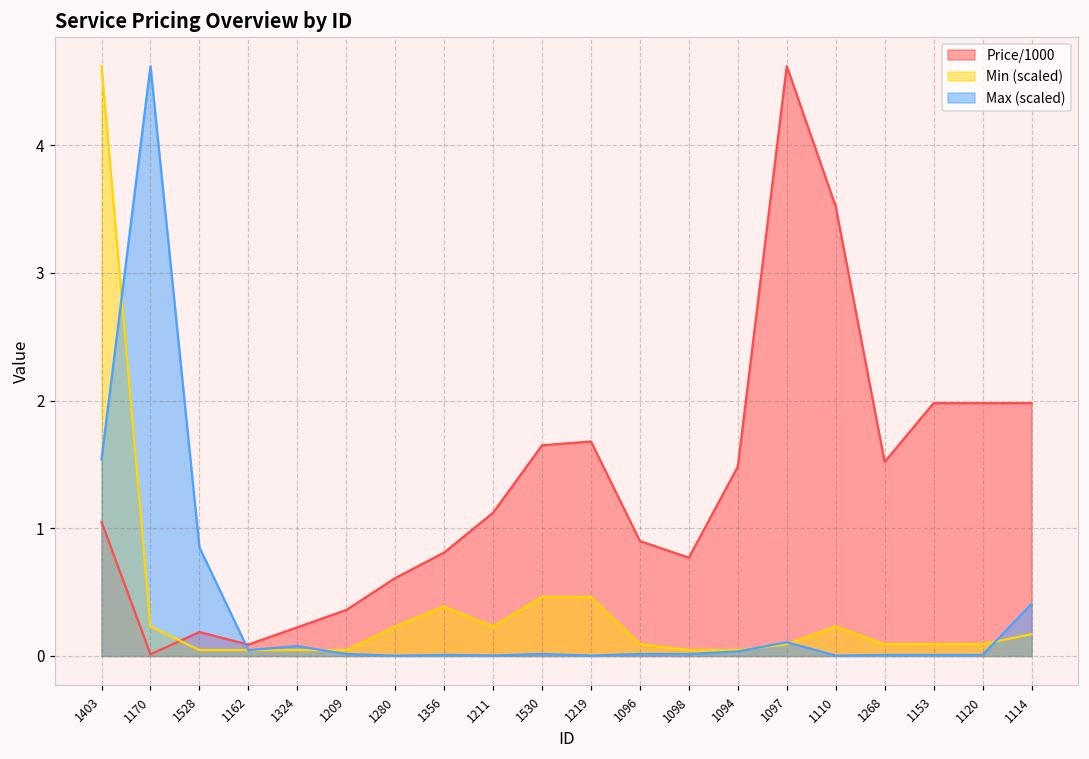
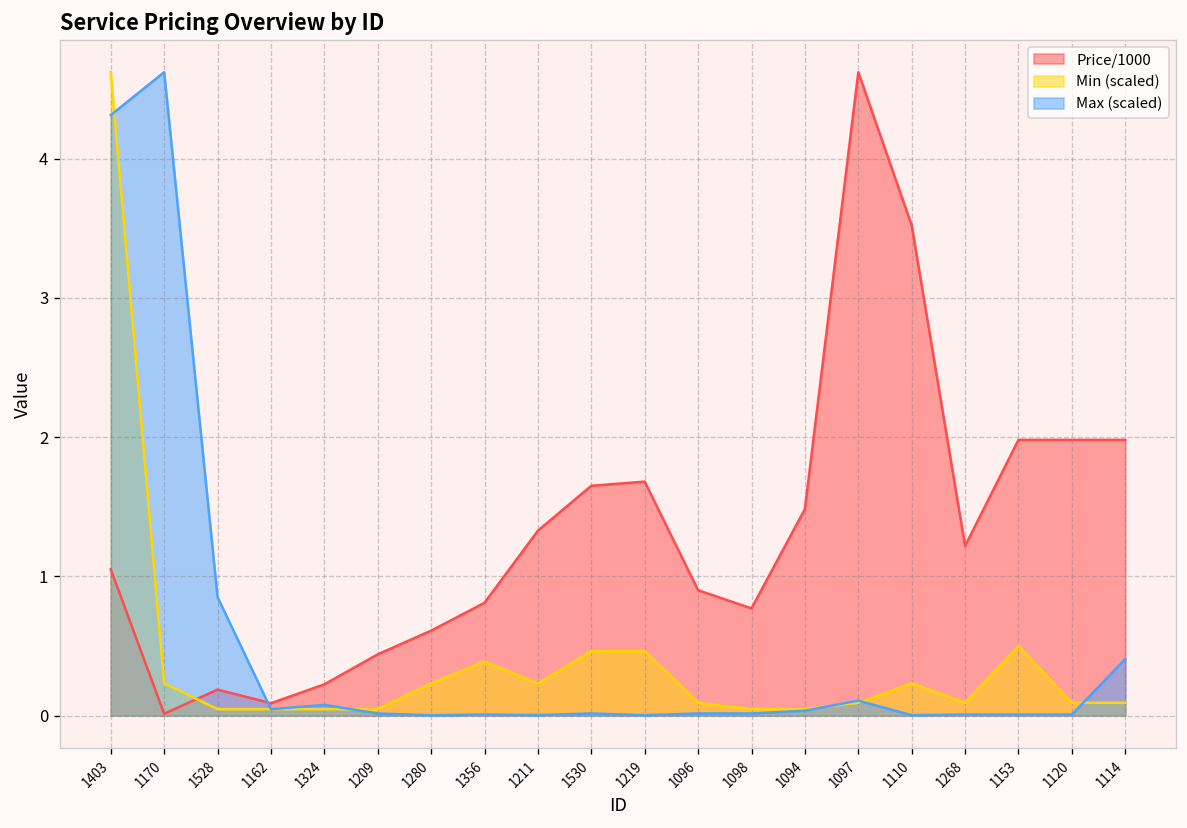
Max (scaled), 1403: 1.54 -> 4.31
Price/1000, 1209: 0.36 -> 0.44
Price/1000, 1211: 1.12 -> 1.33
Price/1000, 1268: 1.52 -> 1.22
Min (scaled), 1153: 0.09 -> 0.50
Min (scaled), 1114: 0.17 -> 0.09
